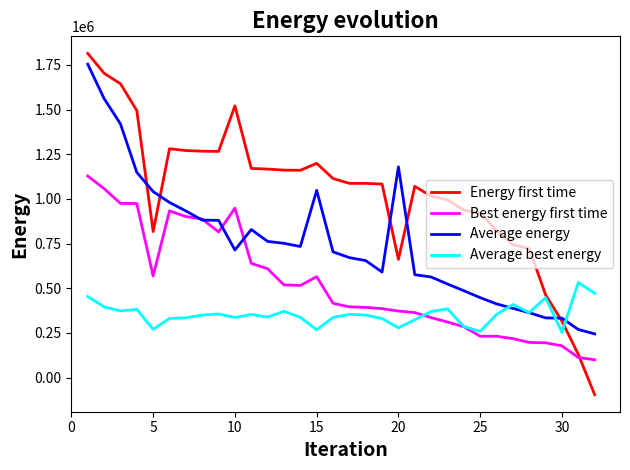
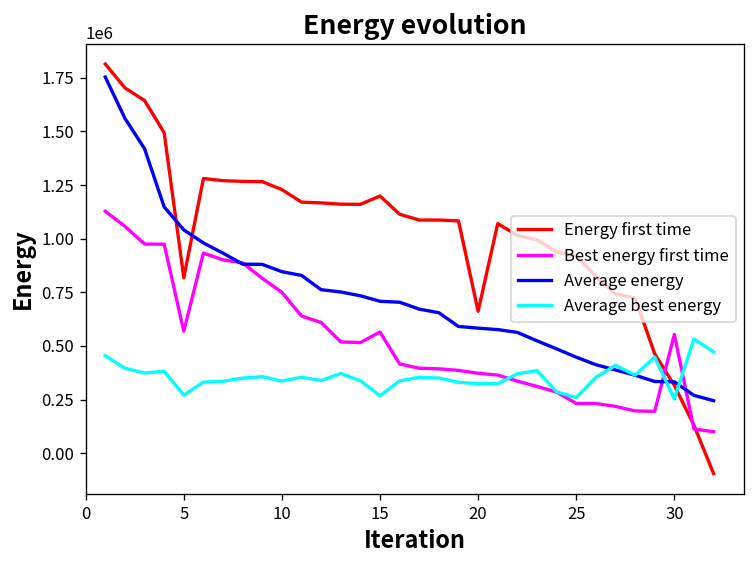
Energy first time, 10: 1520000 -> 1230000
Best energy first time, 10: 950000 -> 750000
Average energy, 10: 710000 -> 850000
Average energy, 15: 1050000 -> 710000
Average energy, 20: 1180000 -> 580000
Average best energy, 20: 280000 -> 320000
Best energy first time, 30: 180000 -> 550000
